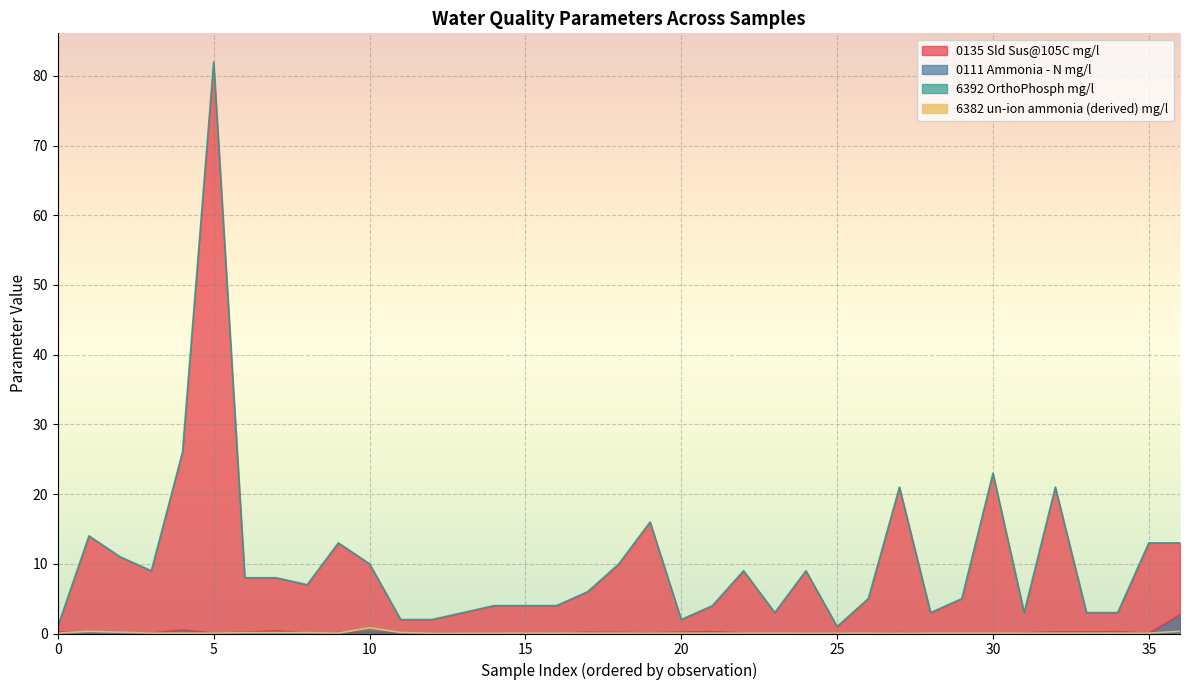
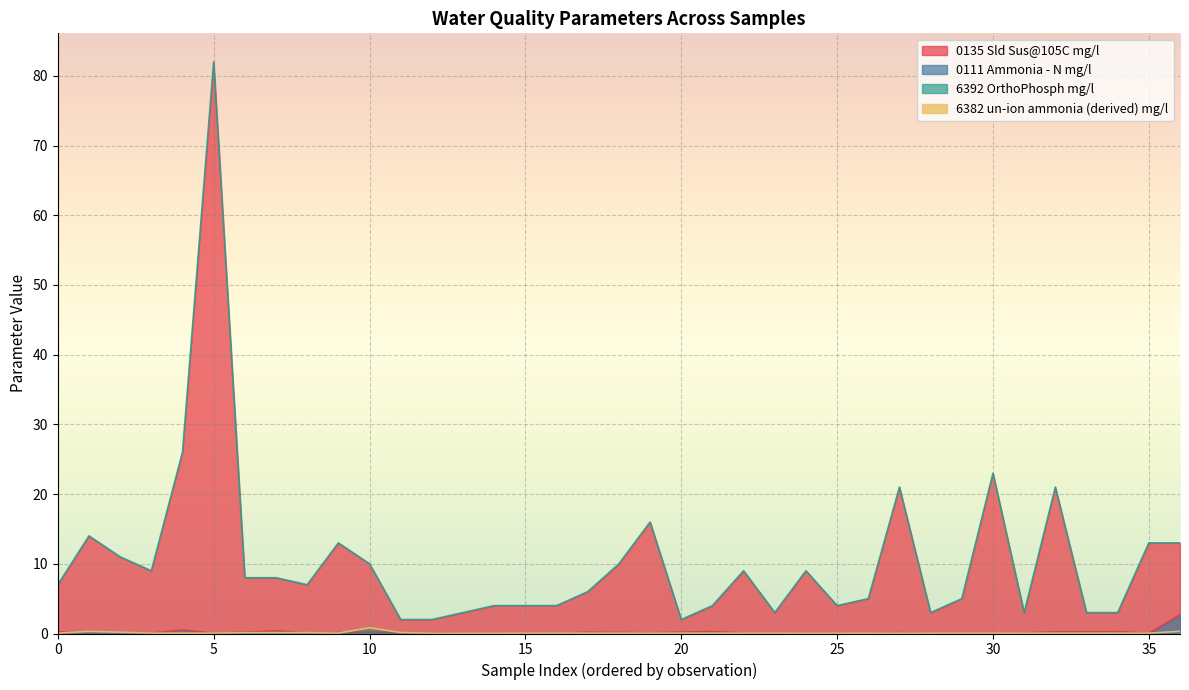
0135 Sld Sus@105C mg/l, 0: 1 -> 7
0135 Sld Sus@105C mg/l, 25: 1 -> 4
